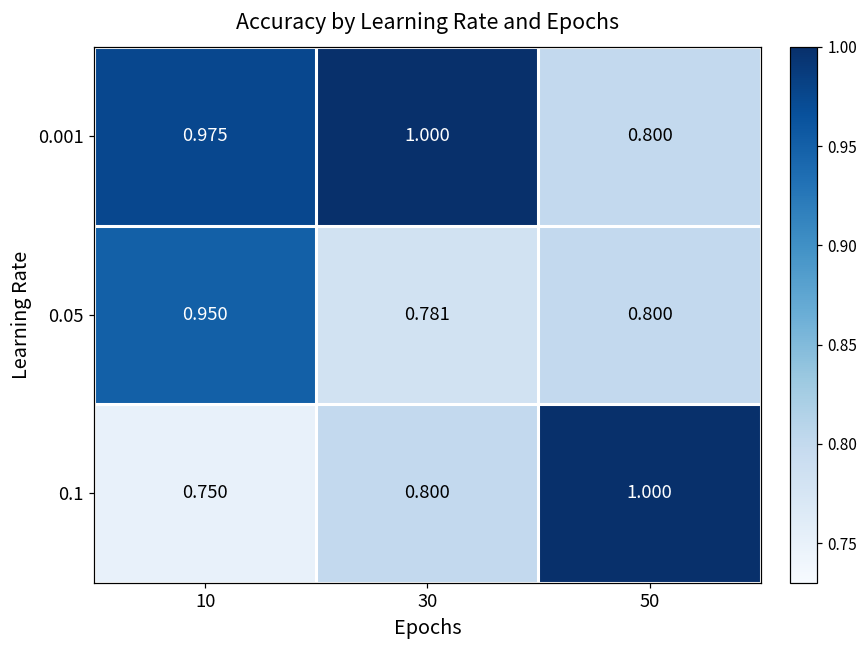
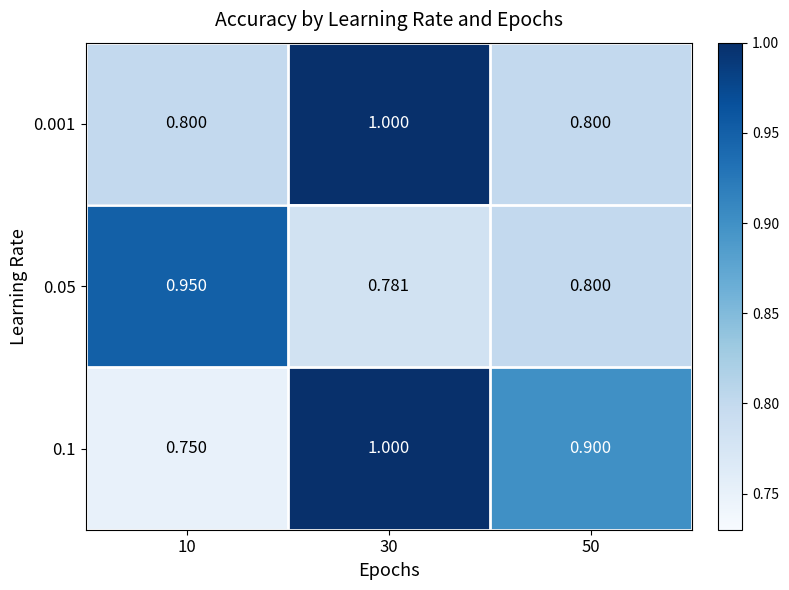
0.001, 10: 0.975 -> 0.800
0.1, 30: 0.800 -> 1.000
0.1, 50: 1.000 -> 0.900
